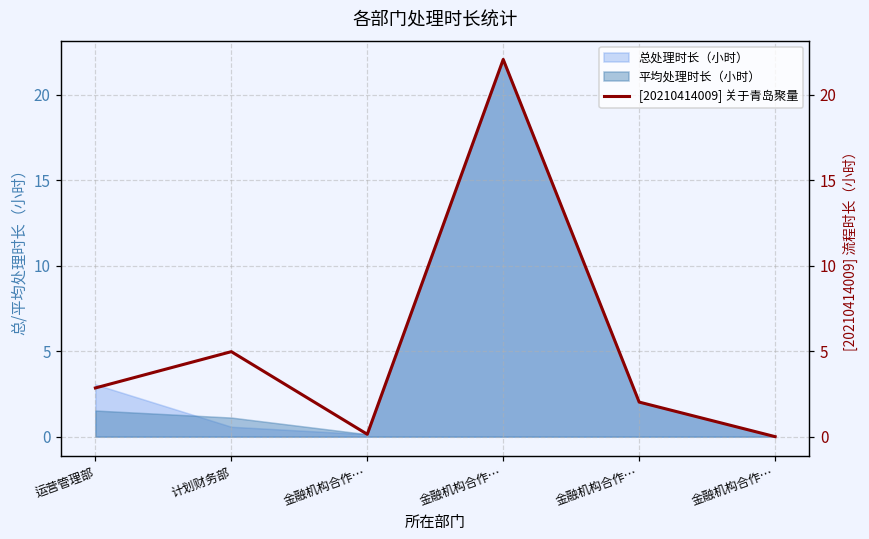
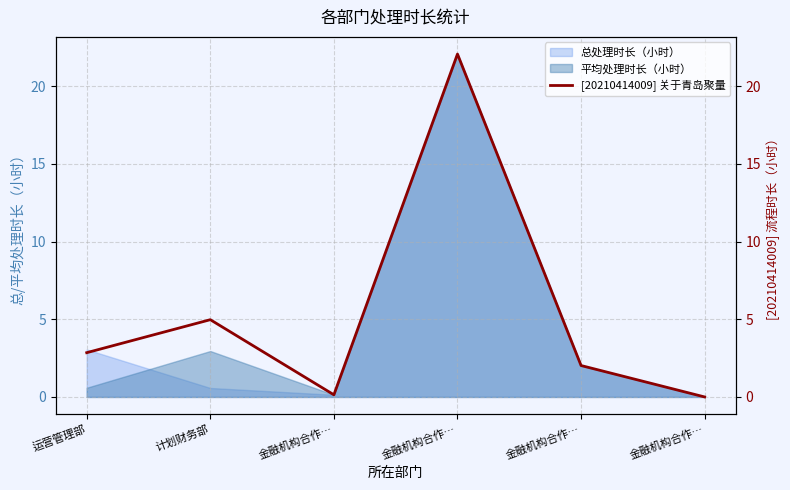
平均处理时长（小时）, 运营管理部: 1.5 -> 0.6
平均处理时长（小时）, 计划财务部: 1.1 -> 3.0
